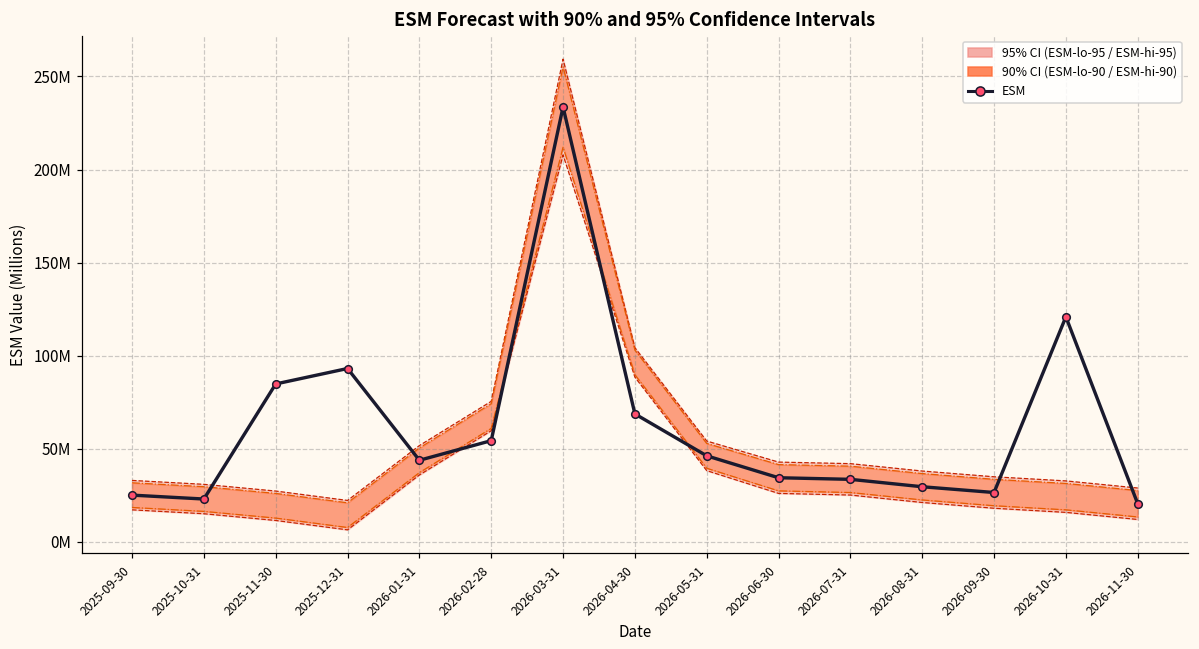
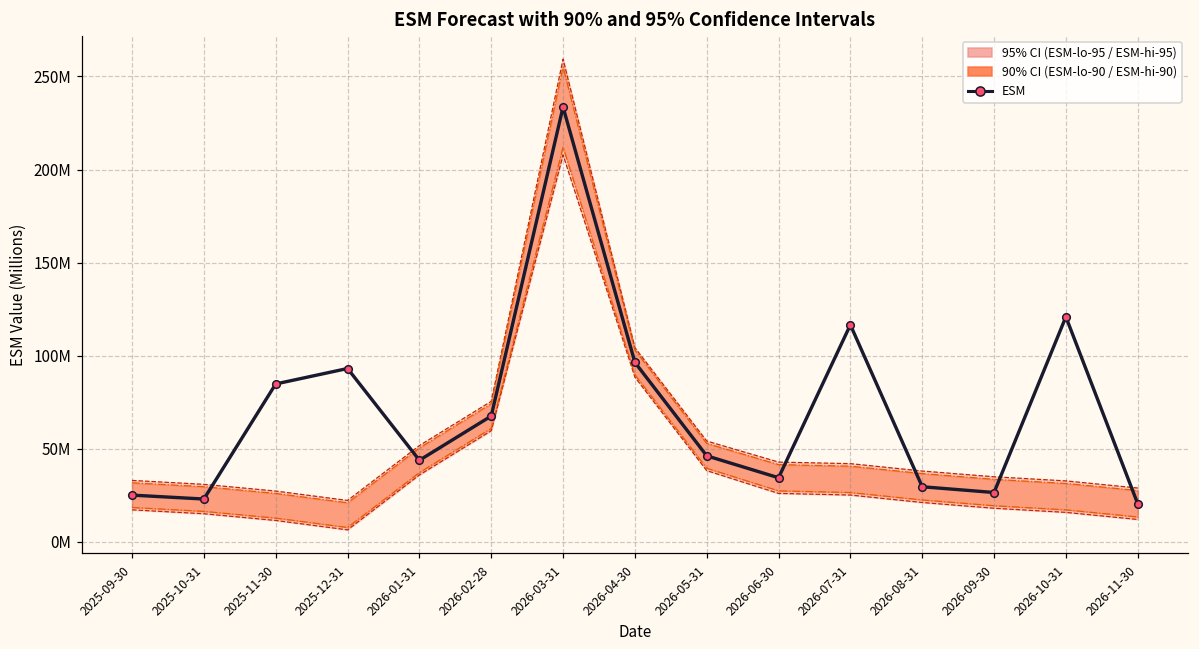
ESM, 2026-02-28: 54000000 -> 68000000
ESM, 2026-04-30: 69000000 -> 96000000
ESM, 2026-07-31: 34000000 -> 117000000
